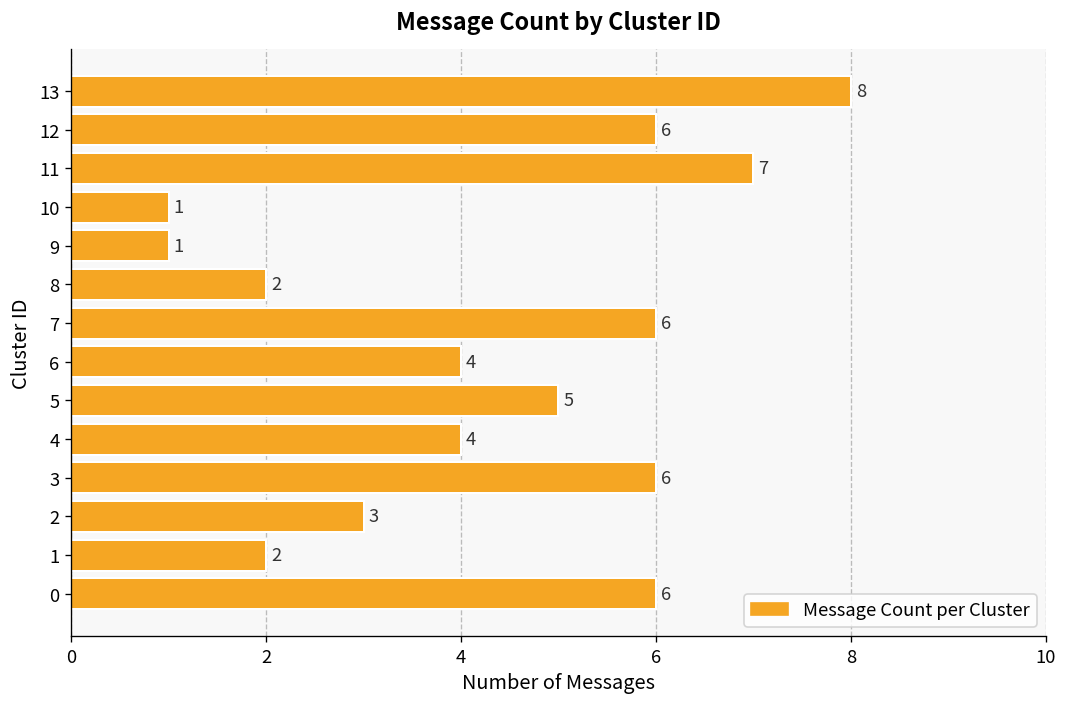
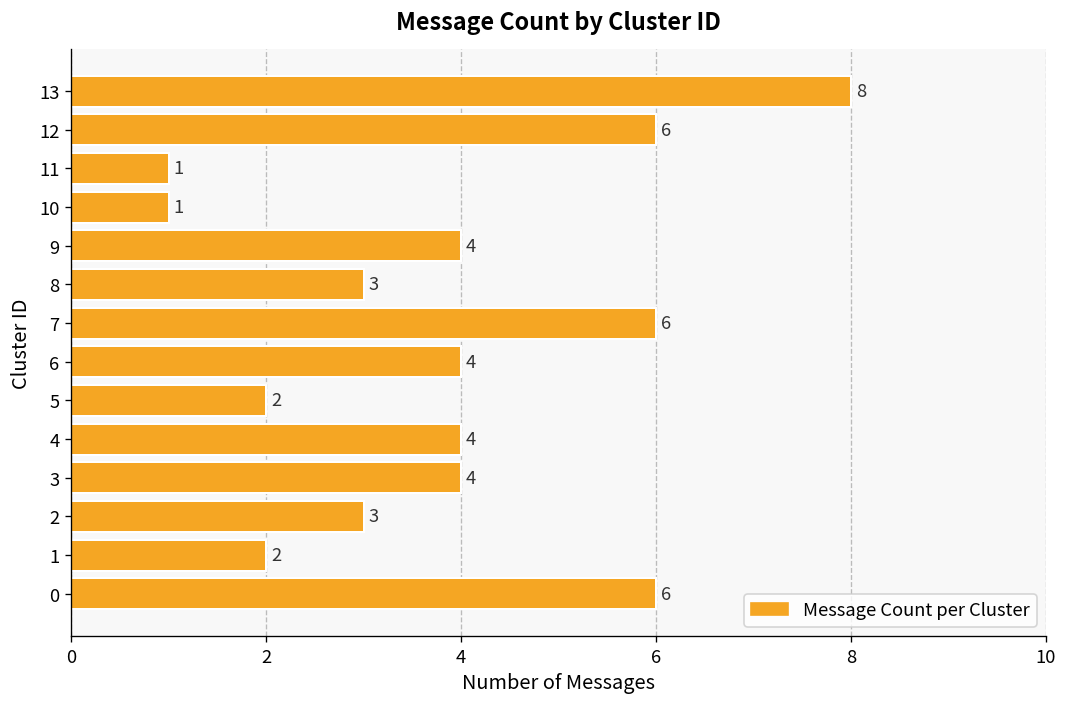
11: 7 -> 1
9: 1 -> 4
8: 2 -> 3
5: 5 -> 2
3: 6 -> 4
